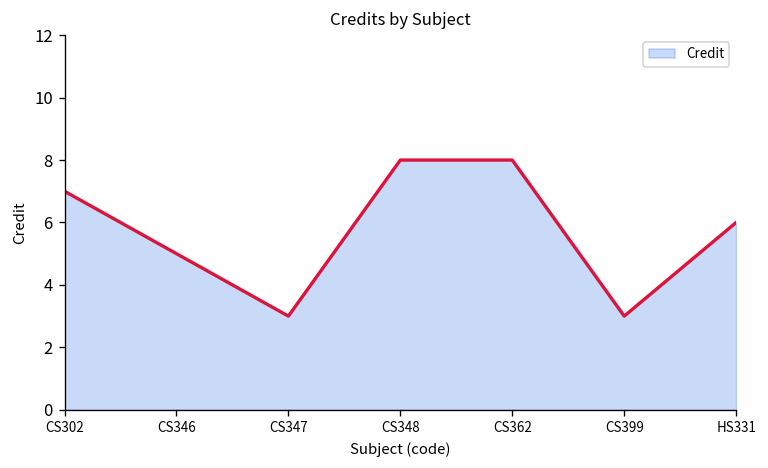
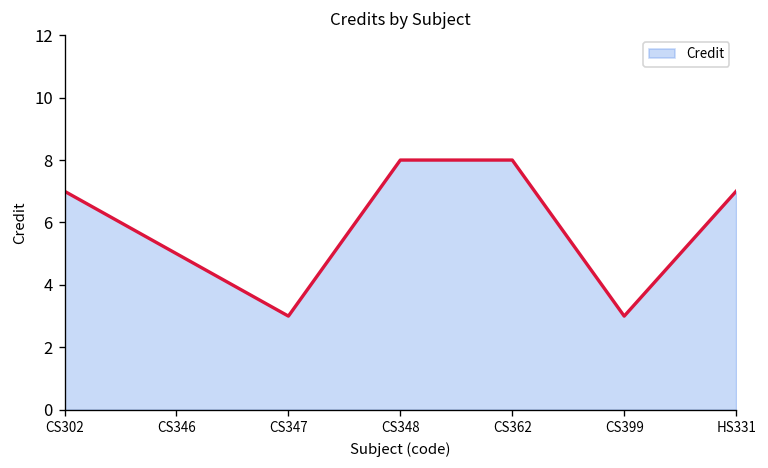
HS331: 6 -> 7
